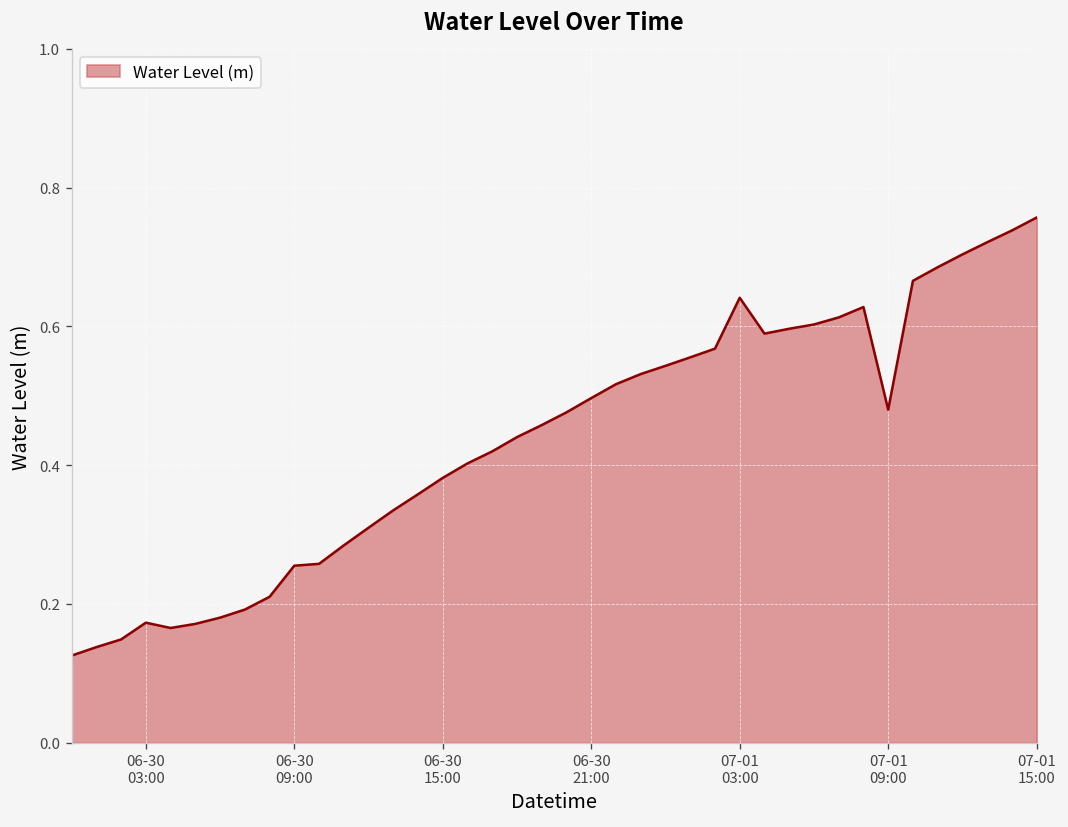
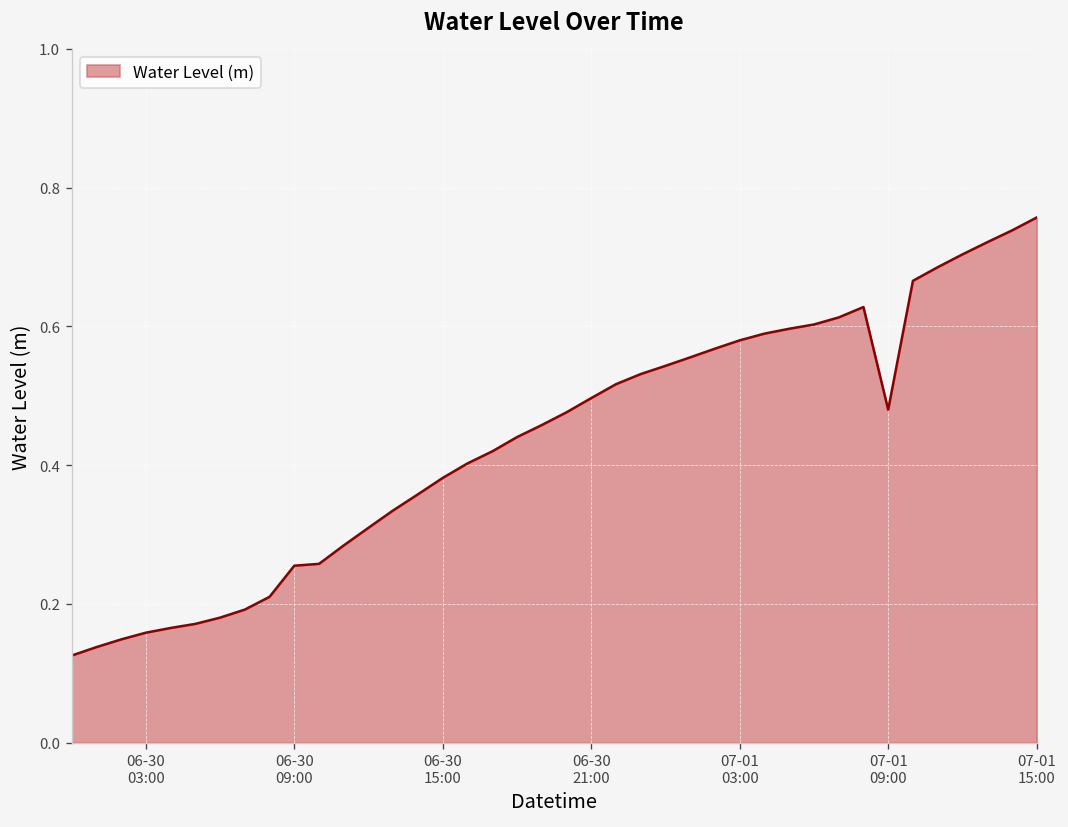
06-30 03:00: 0.17 -> 0.16
07-01 03:00: 0.64 -> 0.58
